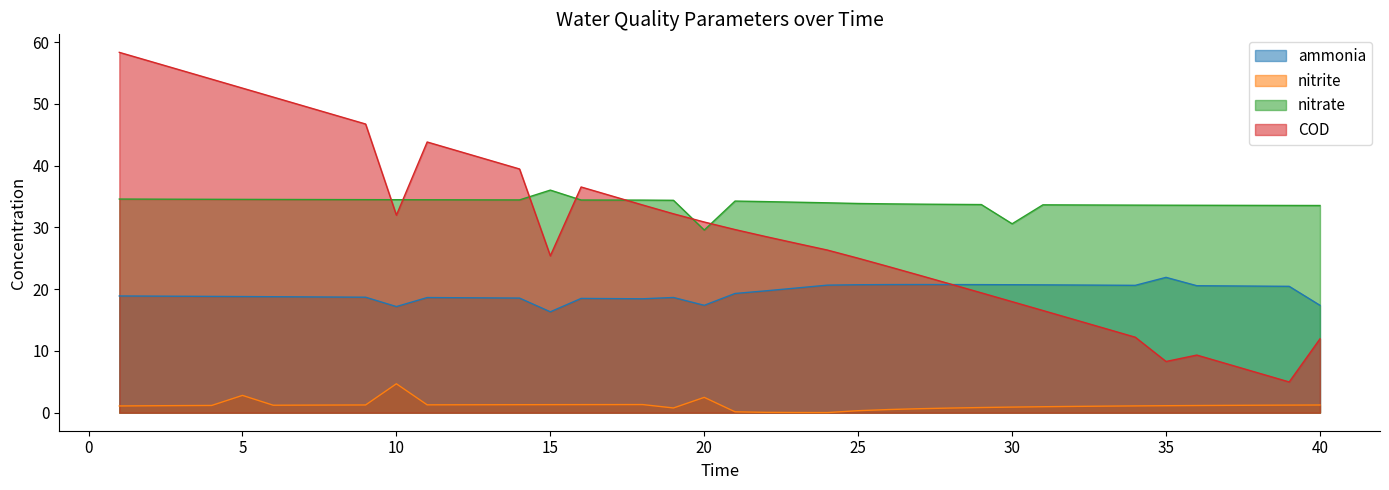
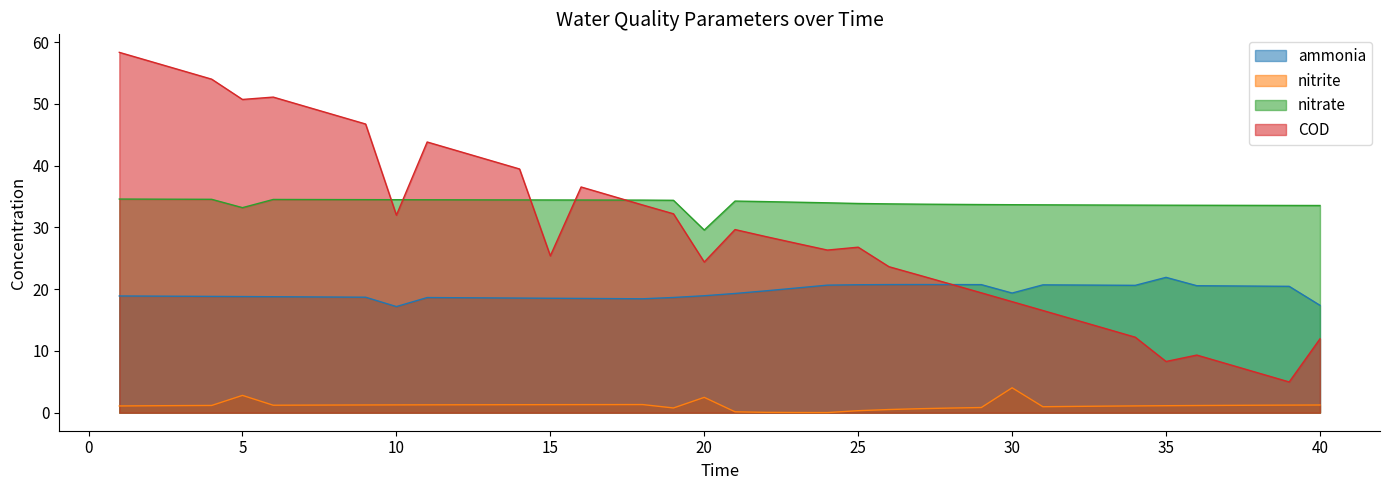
nitrate, 5: 35 -> 33
COD, 5: 53 -> 51
nitrite, 10: 5 -> 1
ammonia, 15: 16 -> 19
nitrate, 15: 36 -> 34
ammonia, 20: 17 -> 19
COD, 20: 31 -> 24
COD, 25: 25 -> 27
ammonia, 30: 21 -> 19
nitrite, 30: 1 -> 4
nitrate, 30: 31 -> 34
